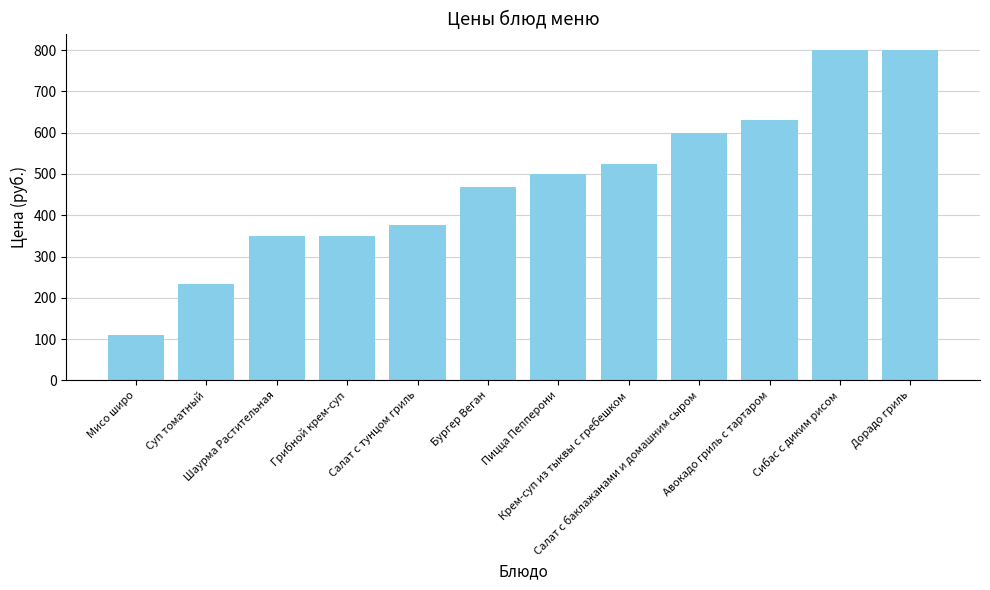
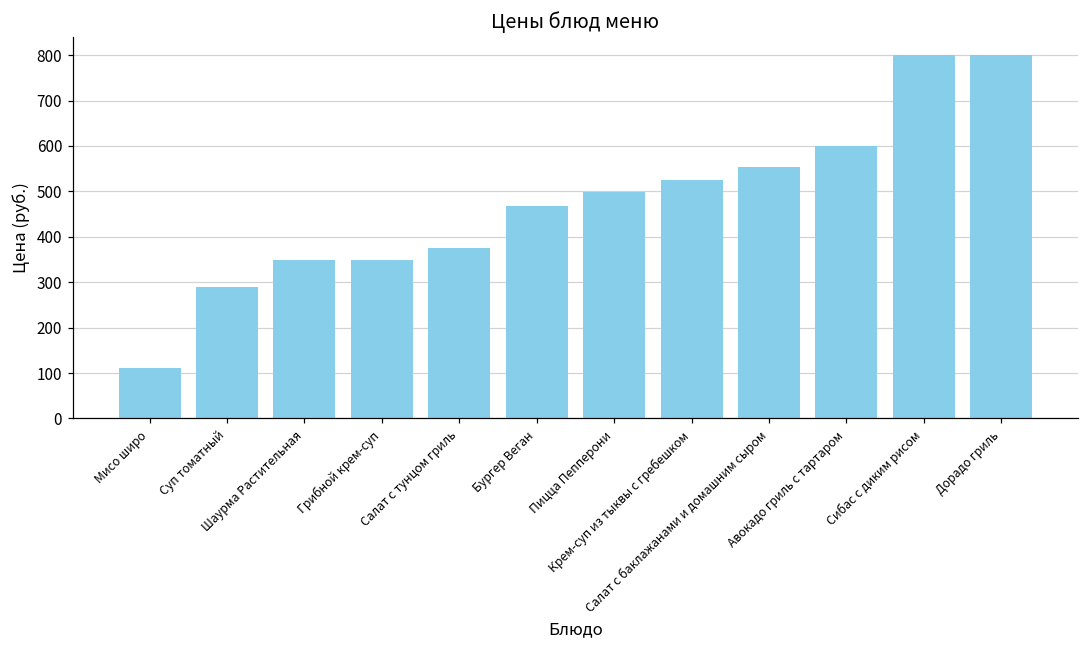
Суп томатный: 230 -> 290
Салат с баклажанами и домашним сыром: 600 -> 550
Авокадо гриль с тартаром: 630 -> 600
